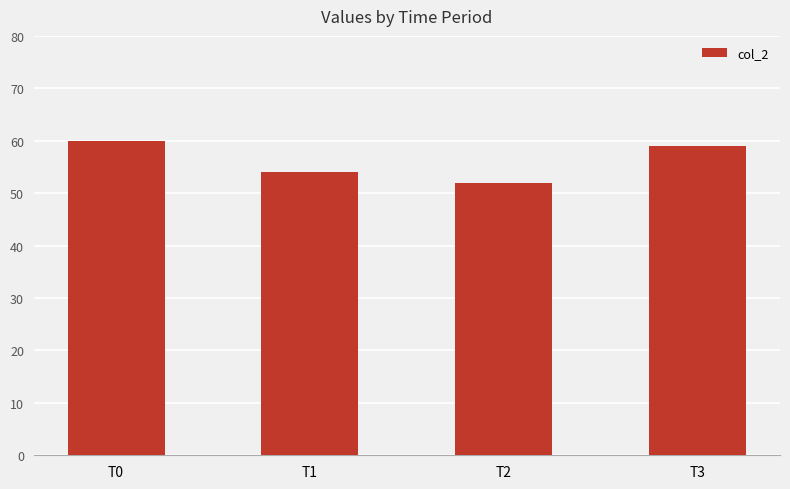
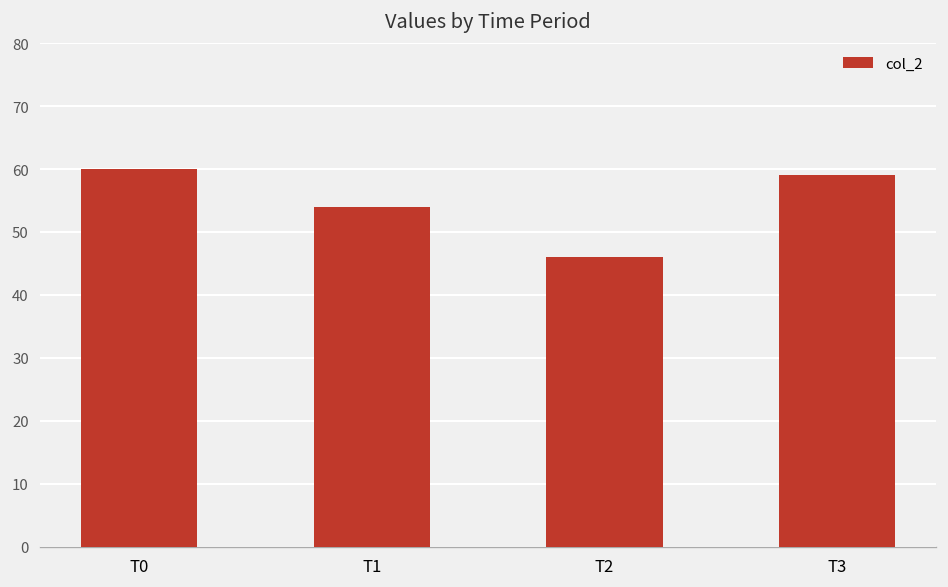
T2: 52 -> 46
